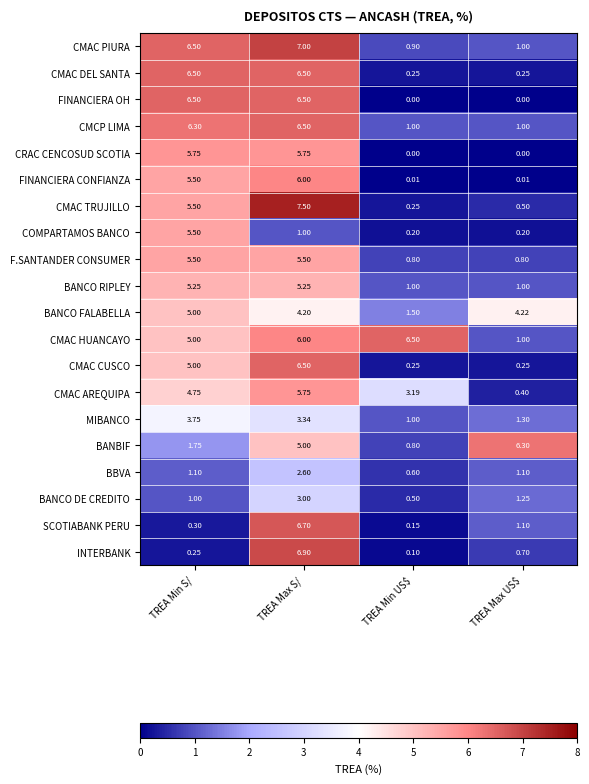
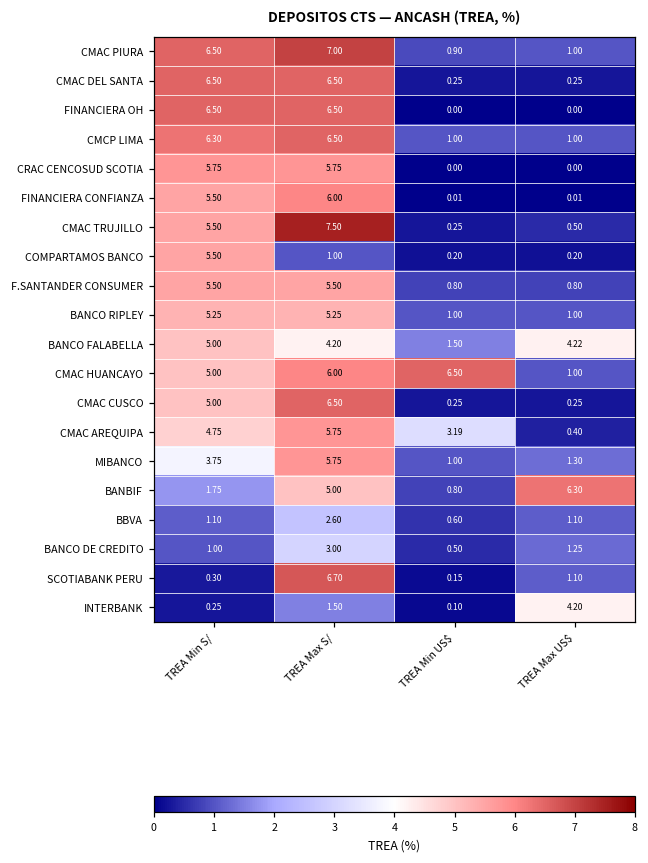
MIBANCO, TREA Max S/: 3.34 -> 5.75
INTERBANK, TREA Max S/: 6.90 -> 1.50
INTERBANK, TREA Max US$: 0.70 -> 4.20
